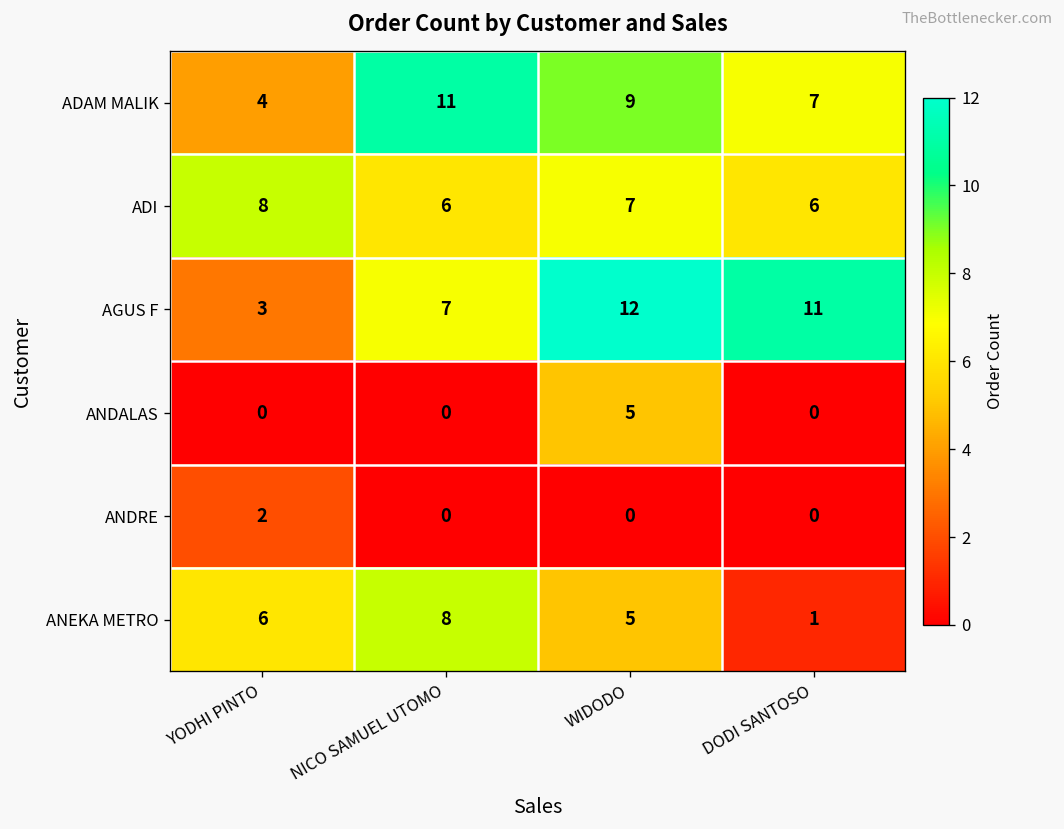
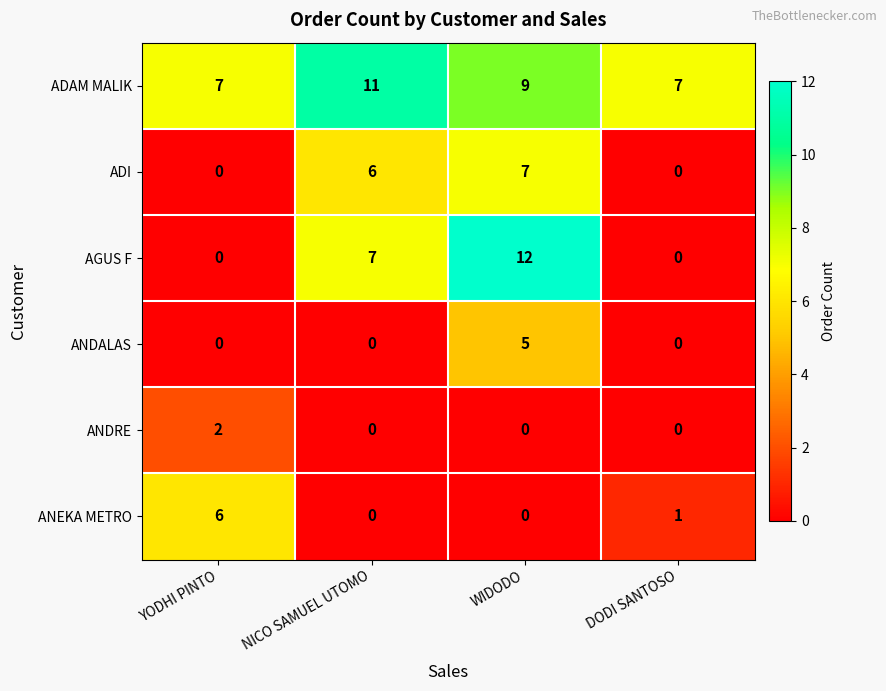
ADAM MALIK, YODHI PINTO: 4 -> 7
ADI, YODHI PINTO: 8 -> 0
ADI, DODI SANTOSO: 6 -> 0
AGUS F, YODHI PINTO: 3 -> 0
AGUS F, DODI SANTOSO: 11 -> 0
ANEKA METRO, NICO SAMUEL UTOMO: 8 -> 0
ANEKA METRO, WIDODO: 5 -> 0
